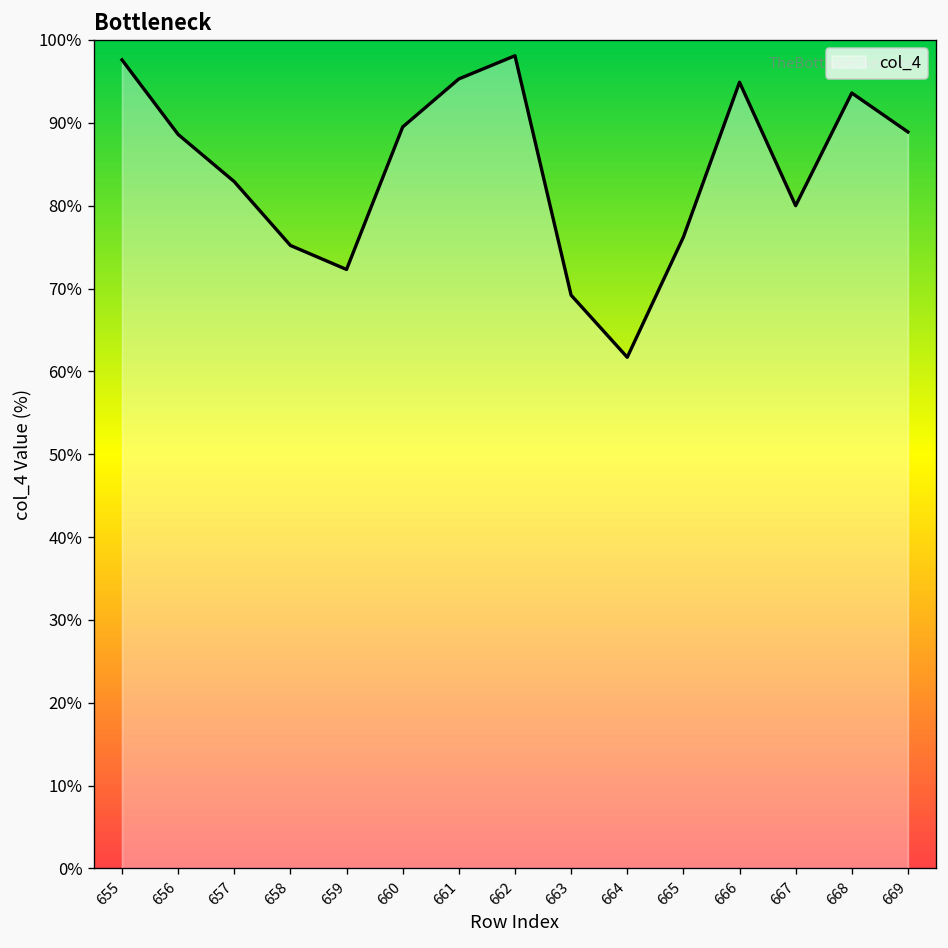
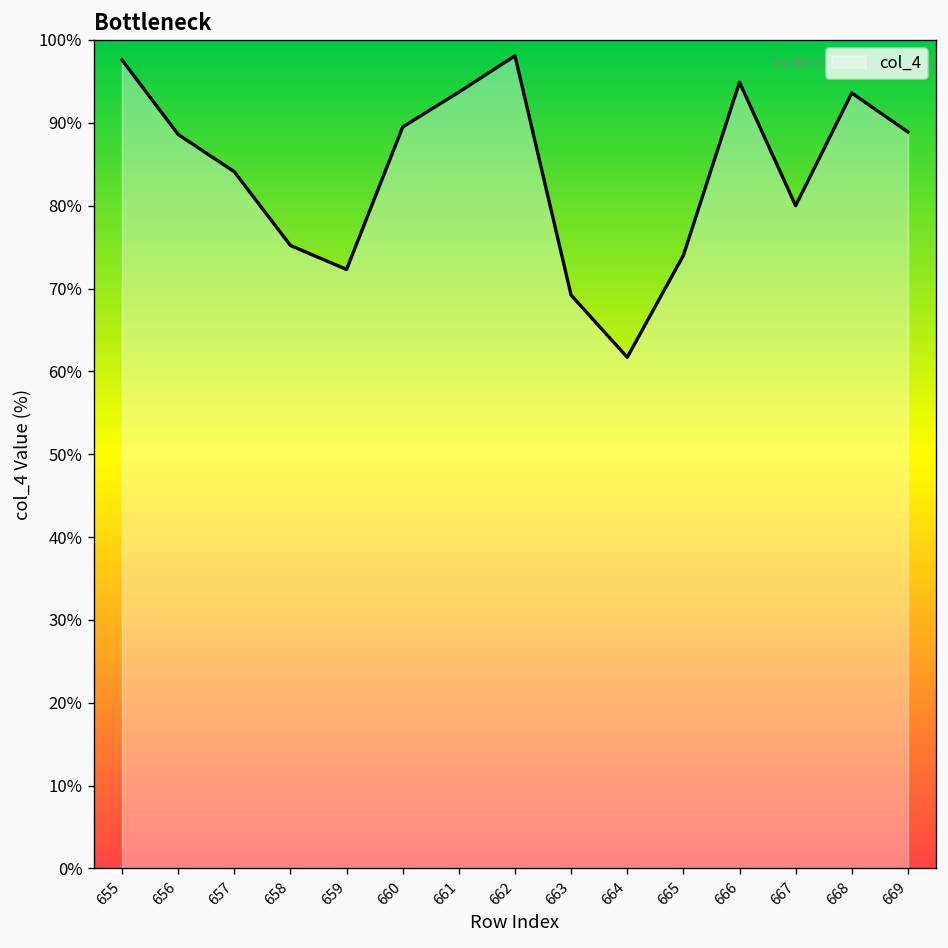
657: 83% -> 84%
661: 95% -> 94%
665: 76% -> 74%
